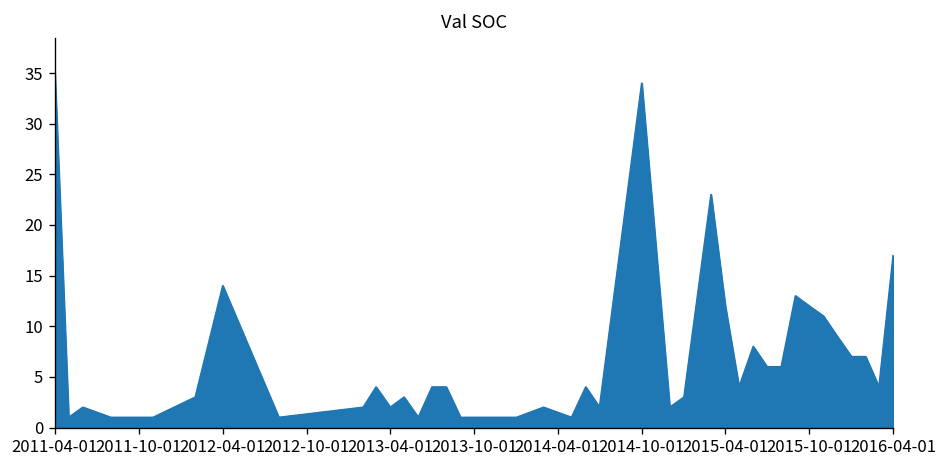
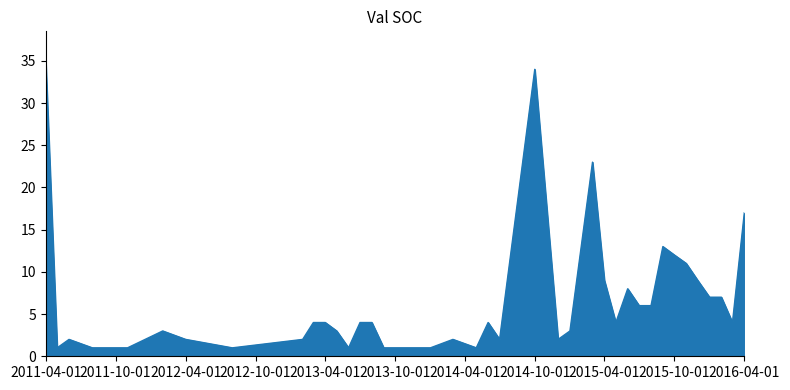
2012-04-01: 14 -> 2
2013-04-01: 2 -> 4
2015-04-01: 12 -> 9
